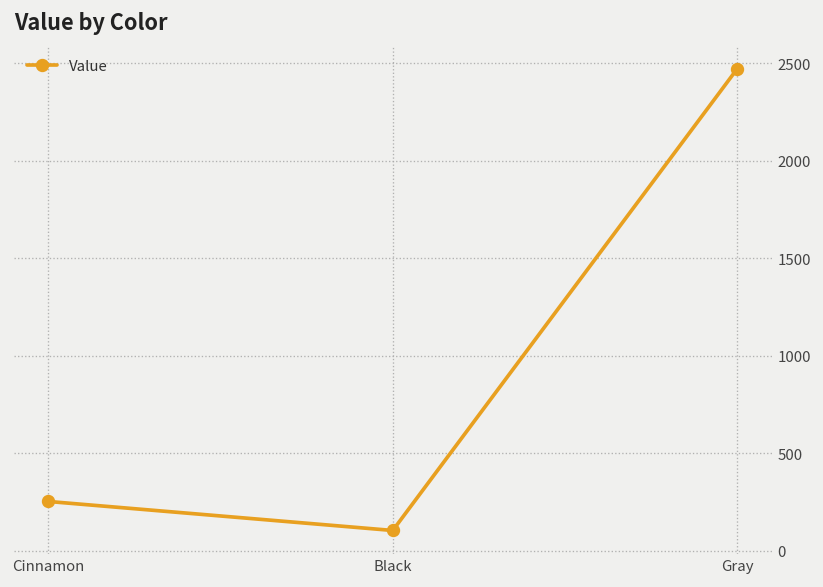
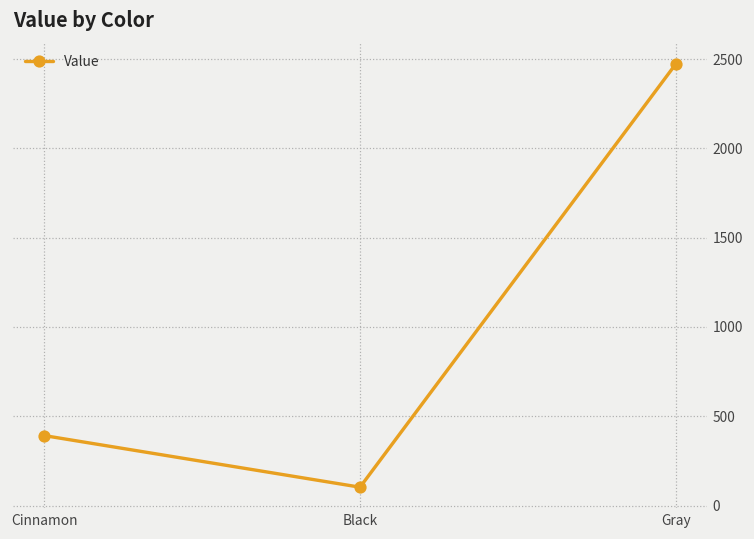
Cinnamon: 250 -> 390
